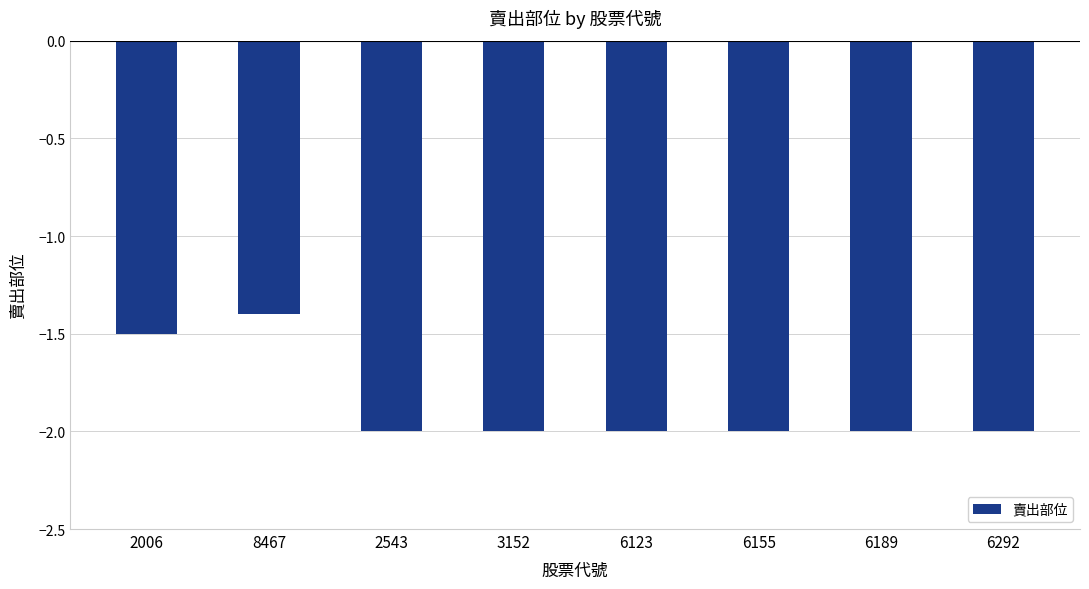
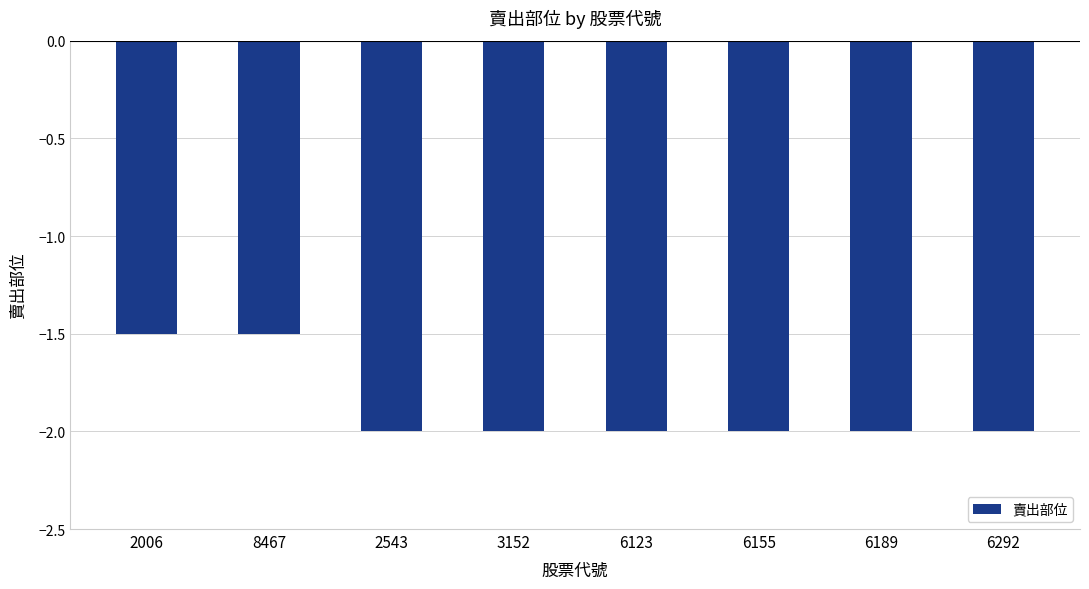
8467: -1.4 -> -1.5
